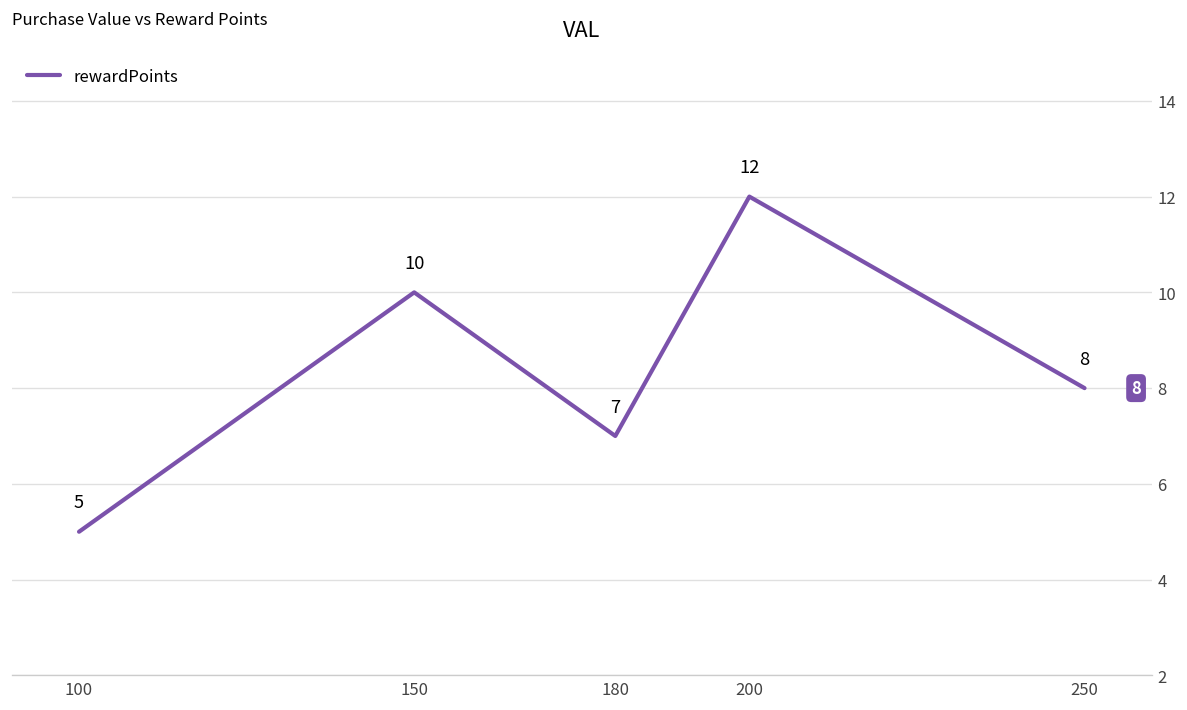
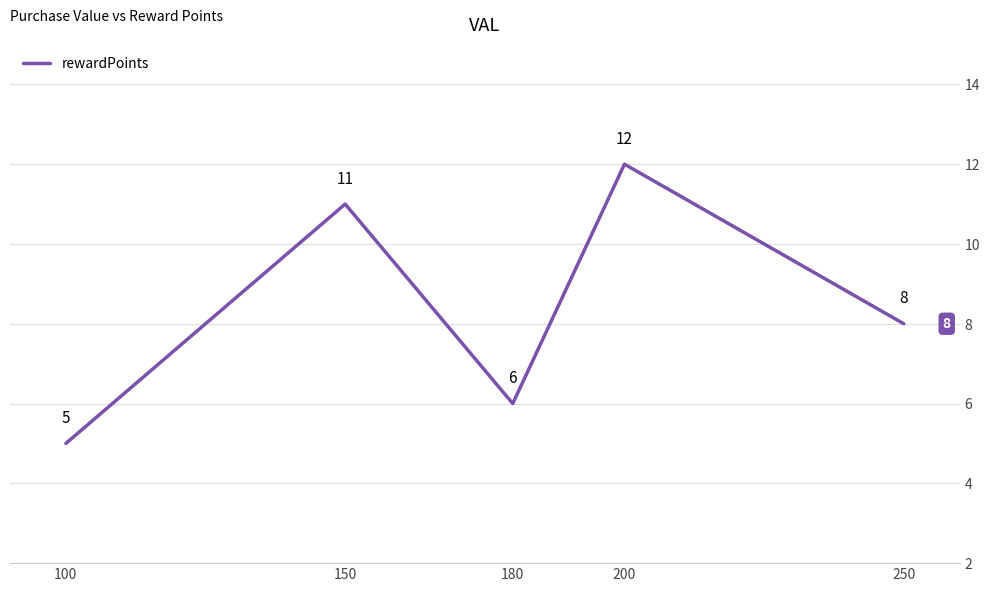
150: 10 -> 11
180: 7 -> 6
